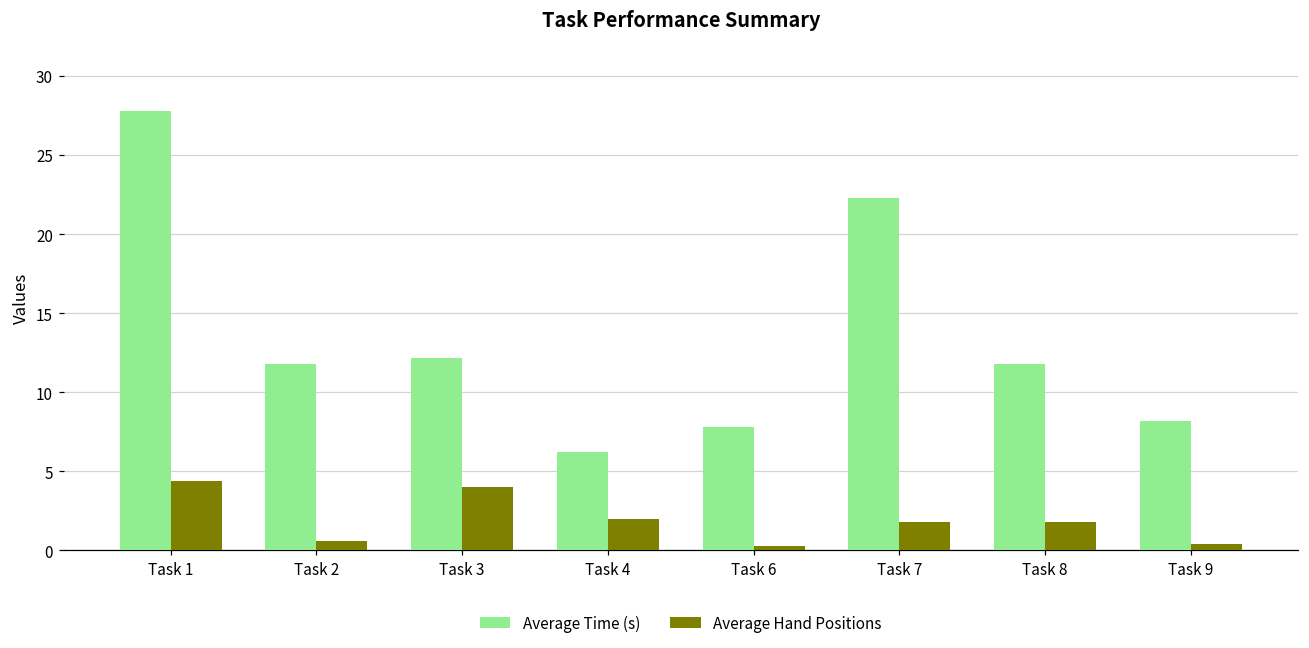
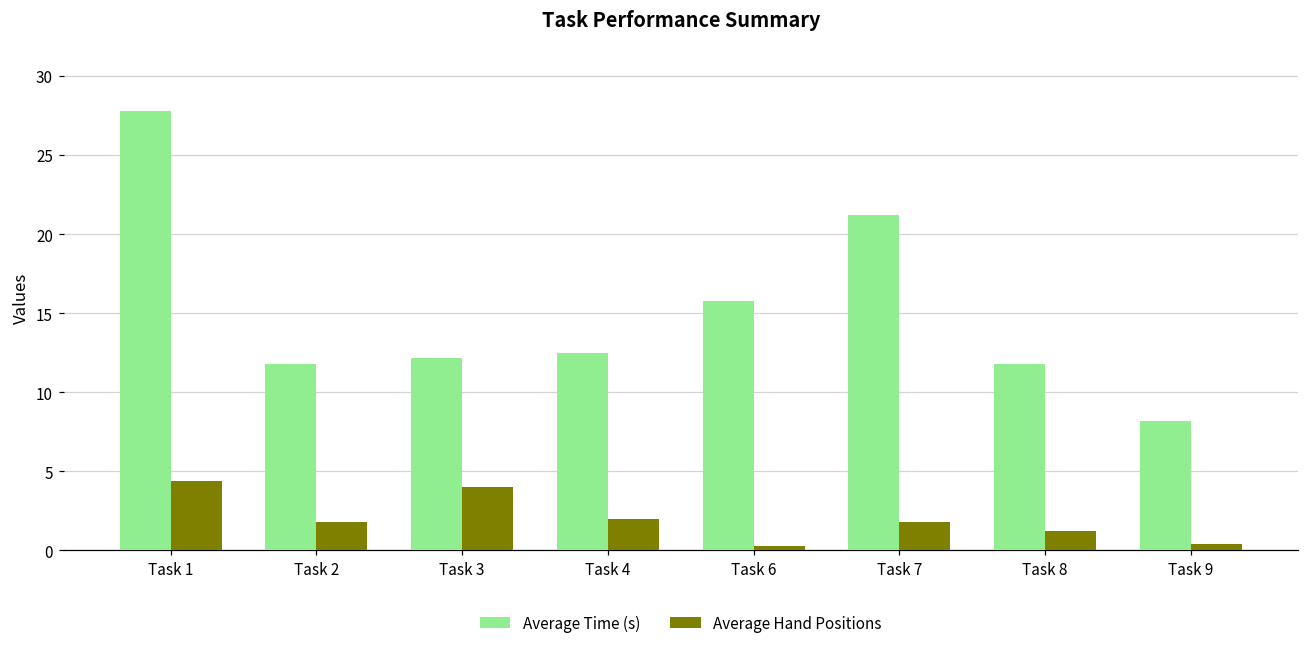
Average Hand Positions, Task 2: 0.6 -> 1.8
Average Time (s), Task 4: 6.2 -> 12.5
Average Time (s), Task 6: 7.8 -> 15.8
Average Time (s), Task 7: 22.3 -> 21.2
Average Hand Positions, Task 8: 1.8 -> 1.2
